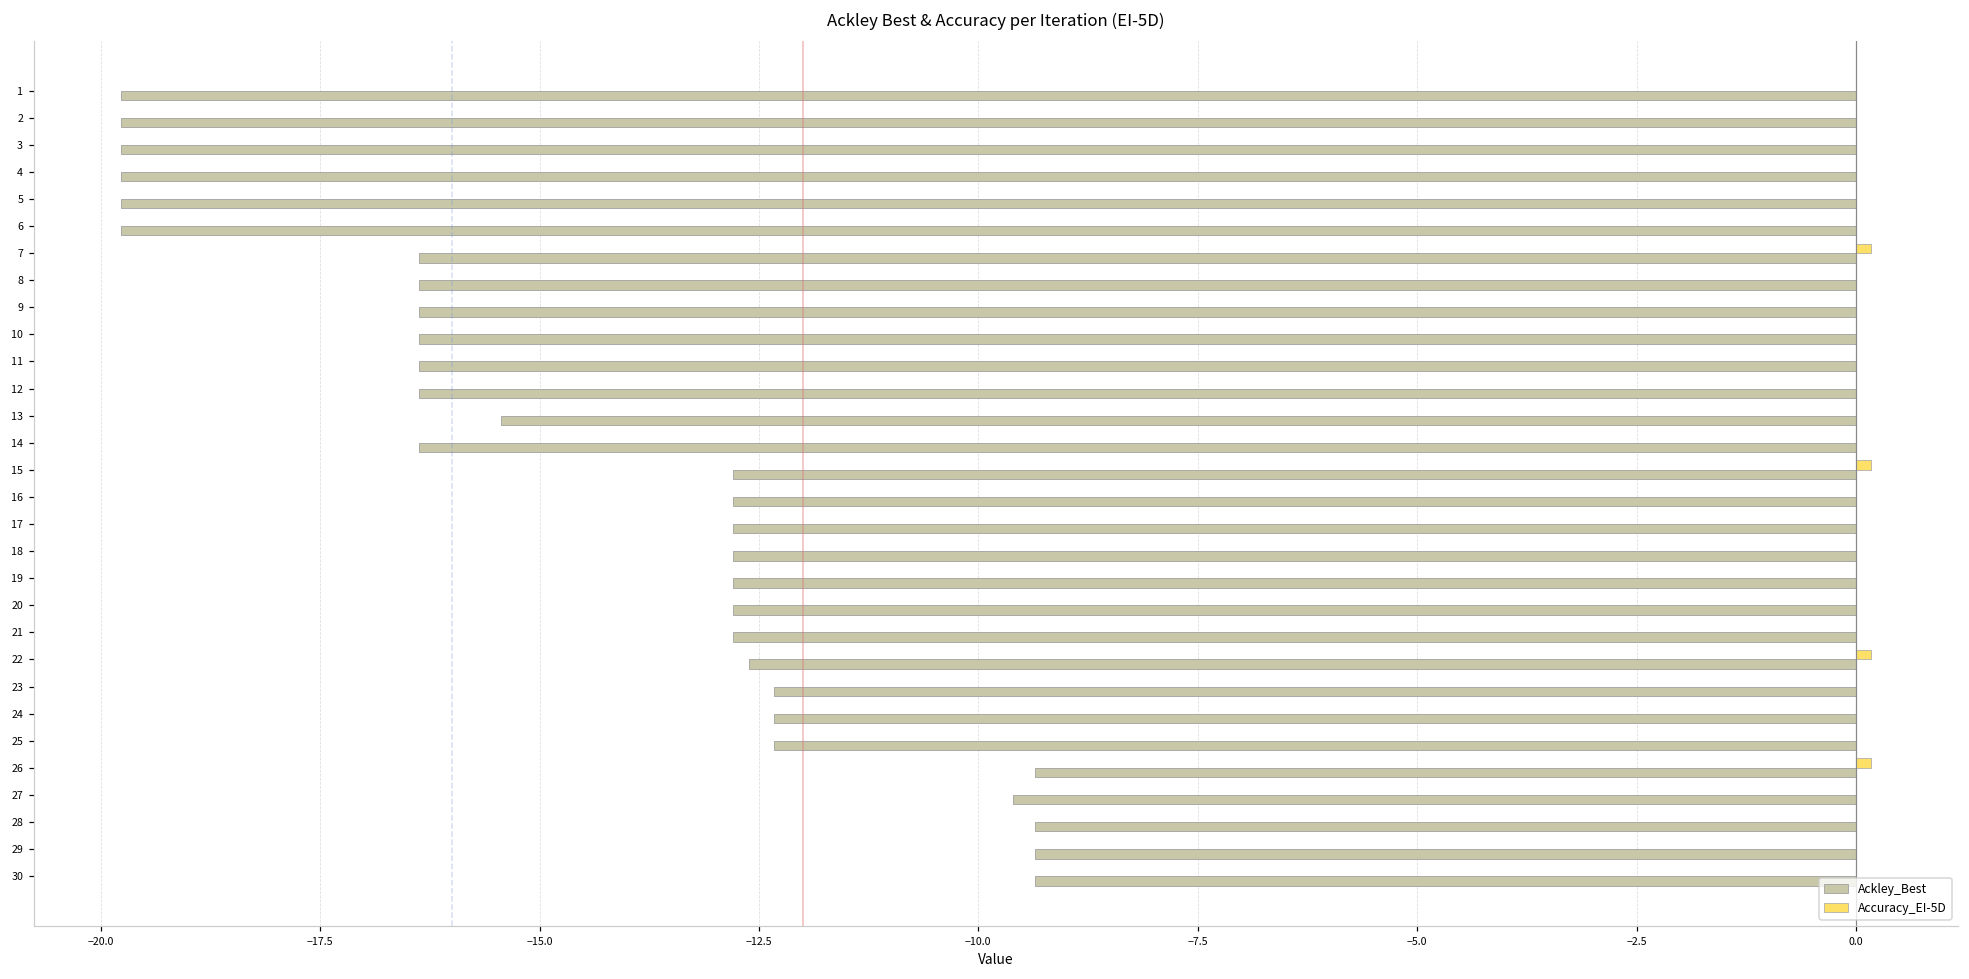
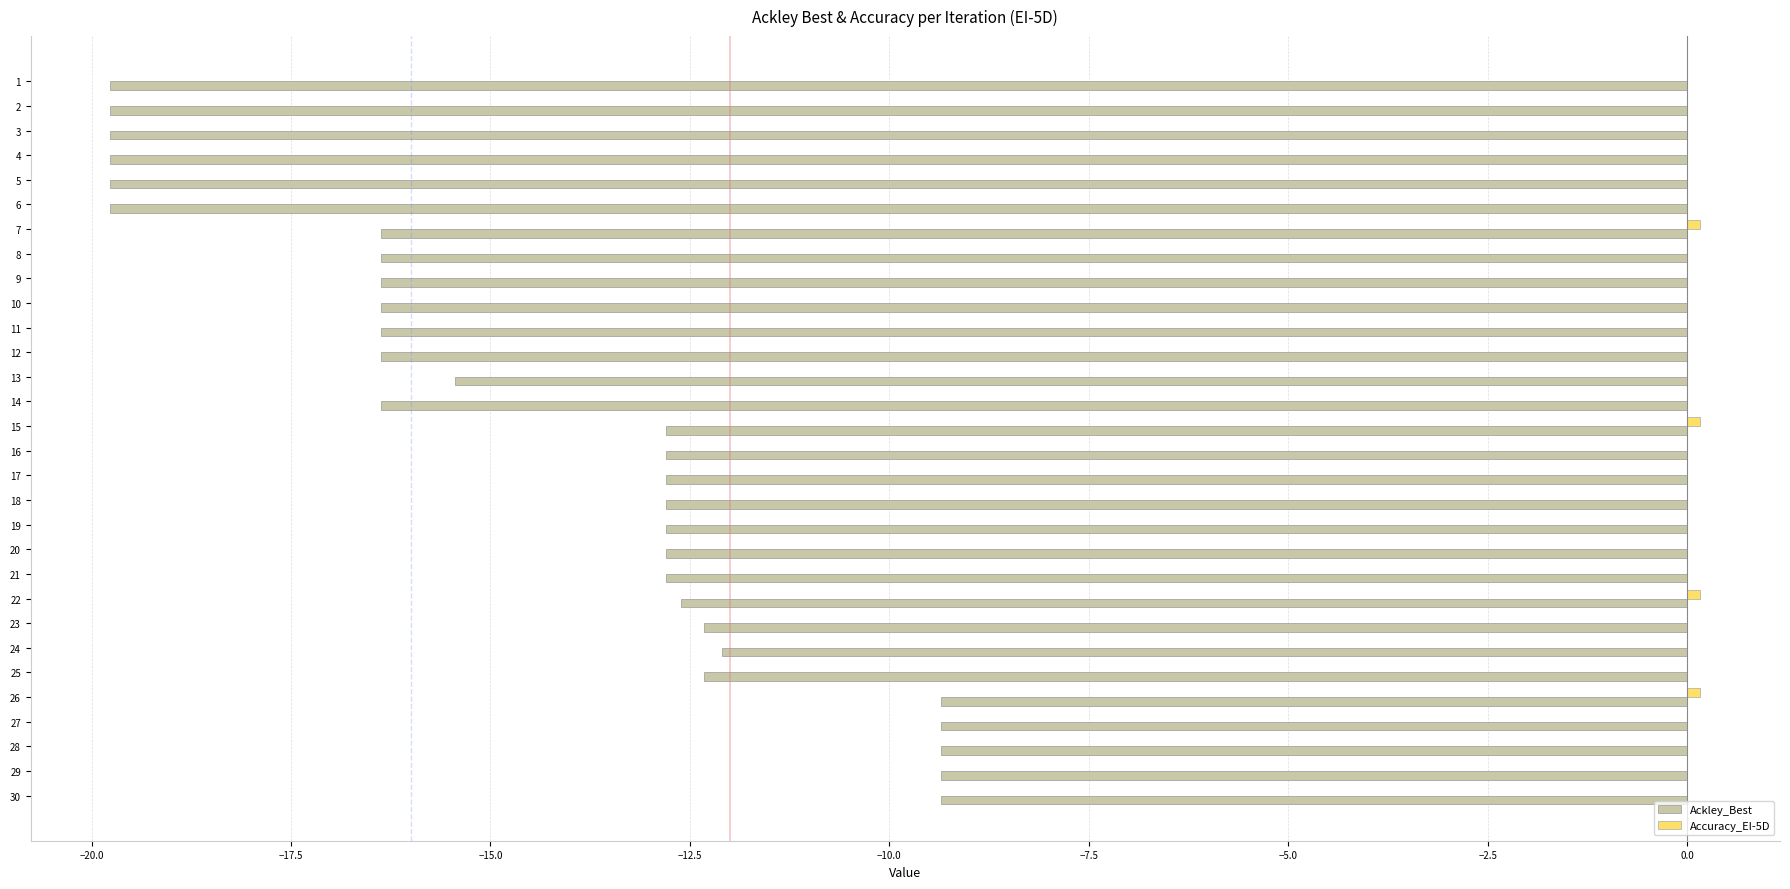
Ackley_Best, 24: -12.3 -> -12.1
Ackley_Best, 27: -9.6 -> -9.4
